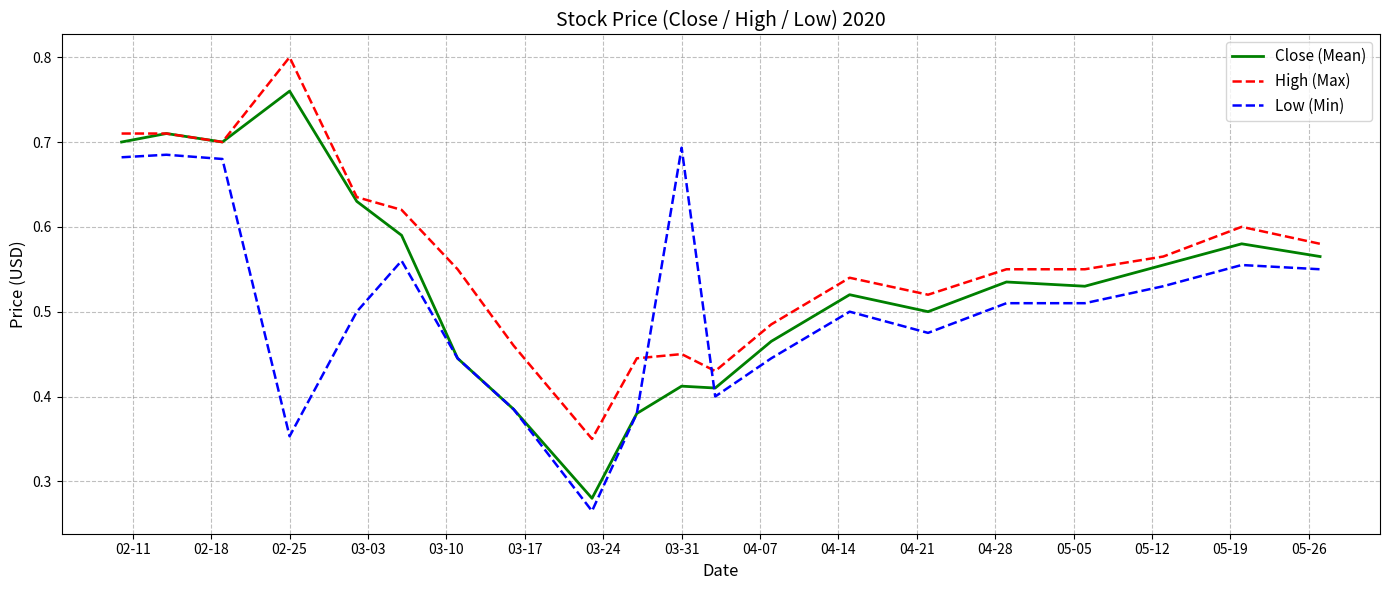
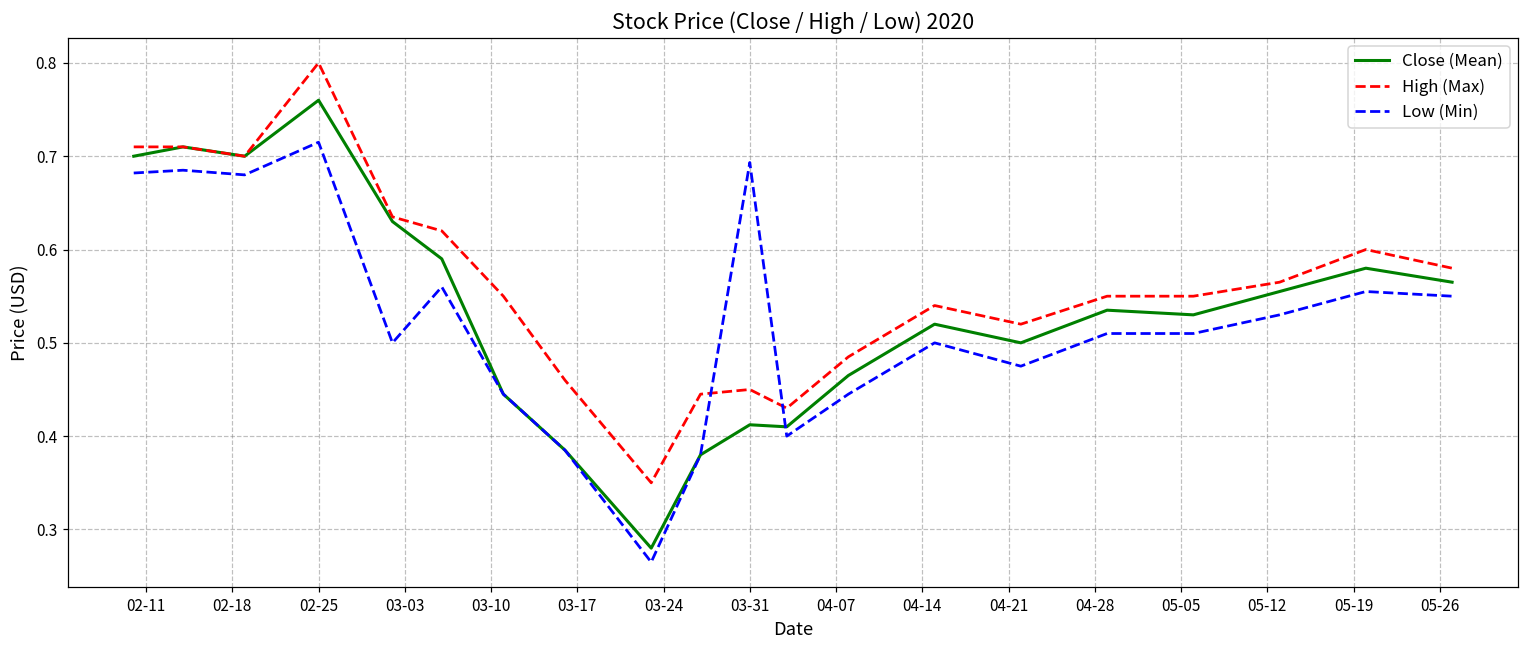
Low (Min), 02-25: 0.35 -> 0.71
